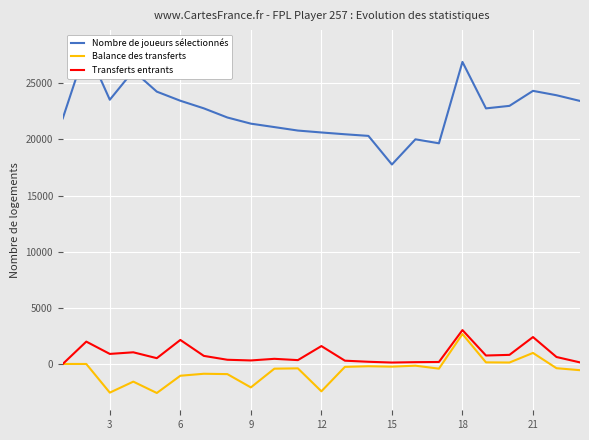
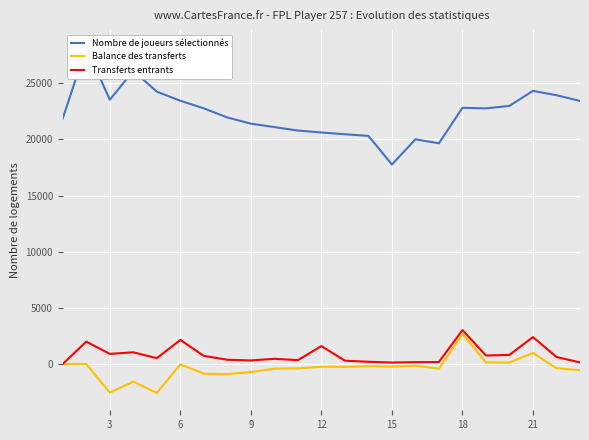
Balance des transferts, 6: -1100 -> 0
Balance des transferts, 9: -2100 -> -700
Balance des transferts, 12: -2400 -> -300
Nombre de joueurs sélectionnés, 18: 26900 -> 22800
